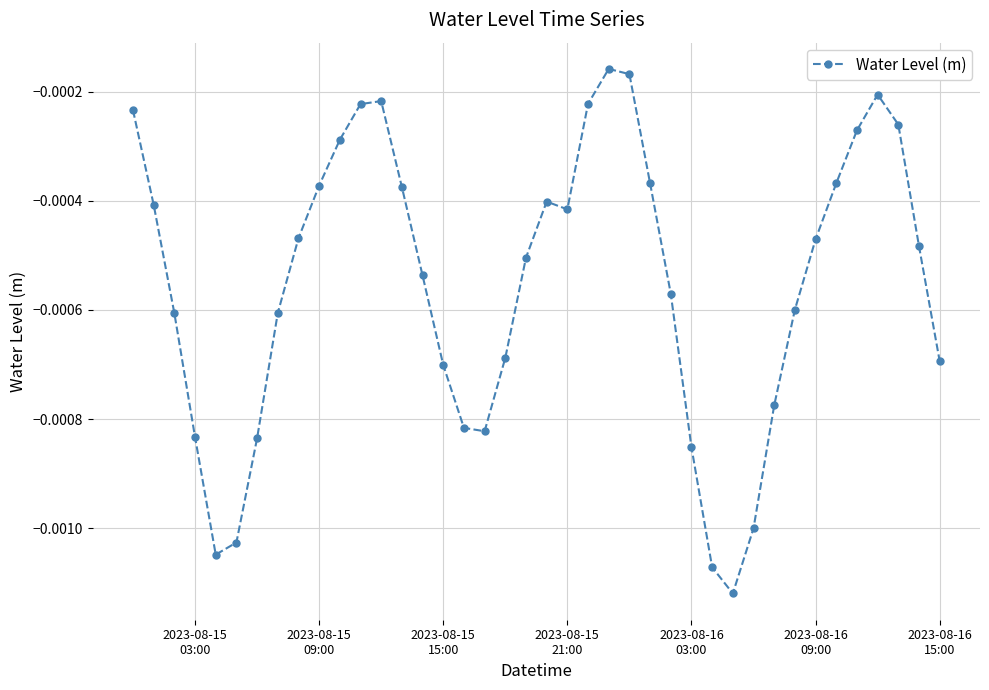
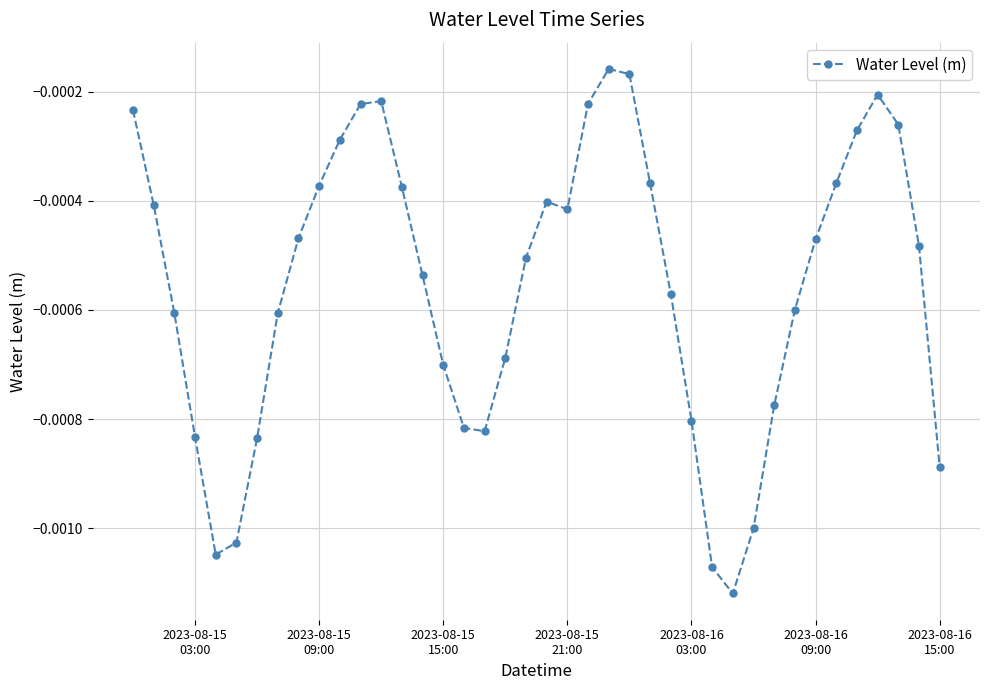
2023-08-16 03:00: -0.00085 -> -0.00080
2023-08-16 15:00: -0.00069 -> -0.00089
